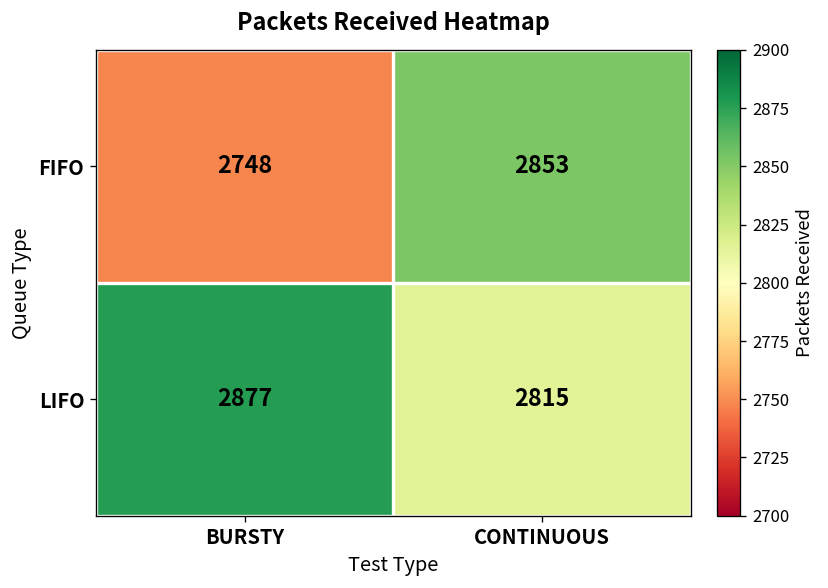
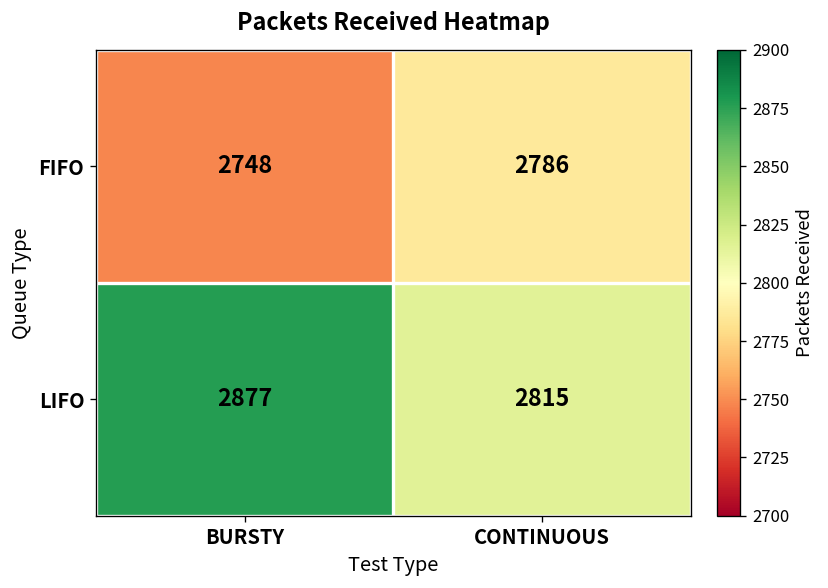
FIFO, CONTINUOUS: 2853 -> 2786
